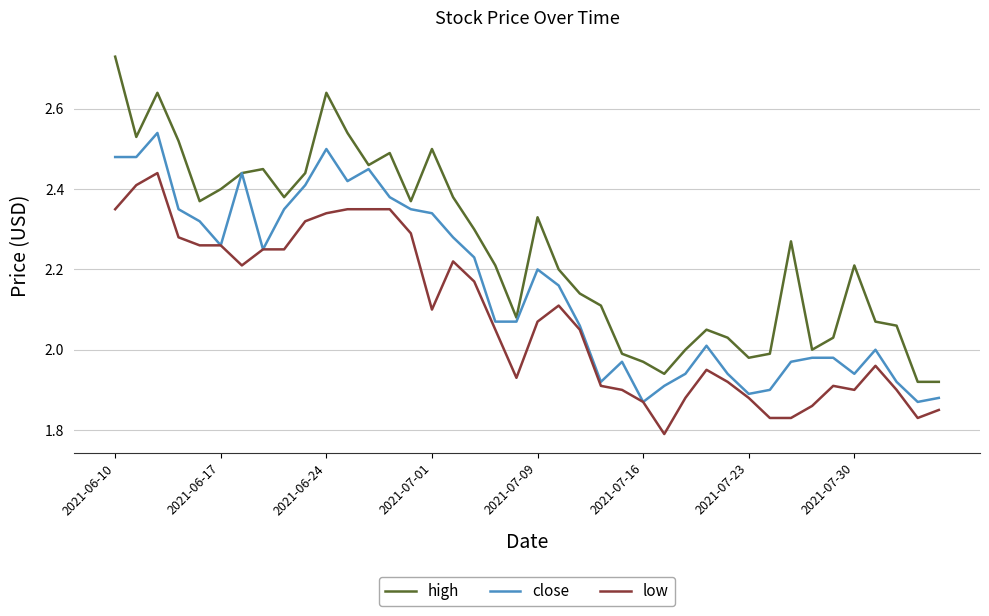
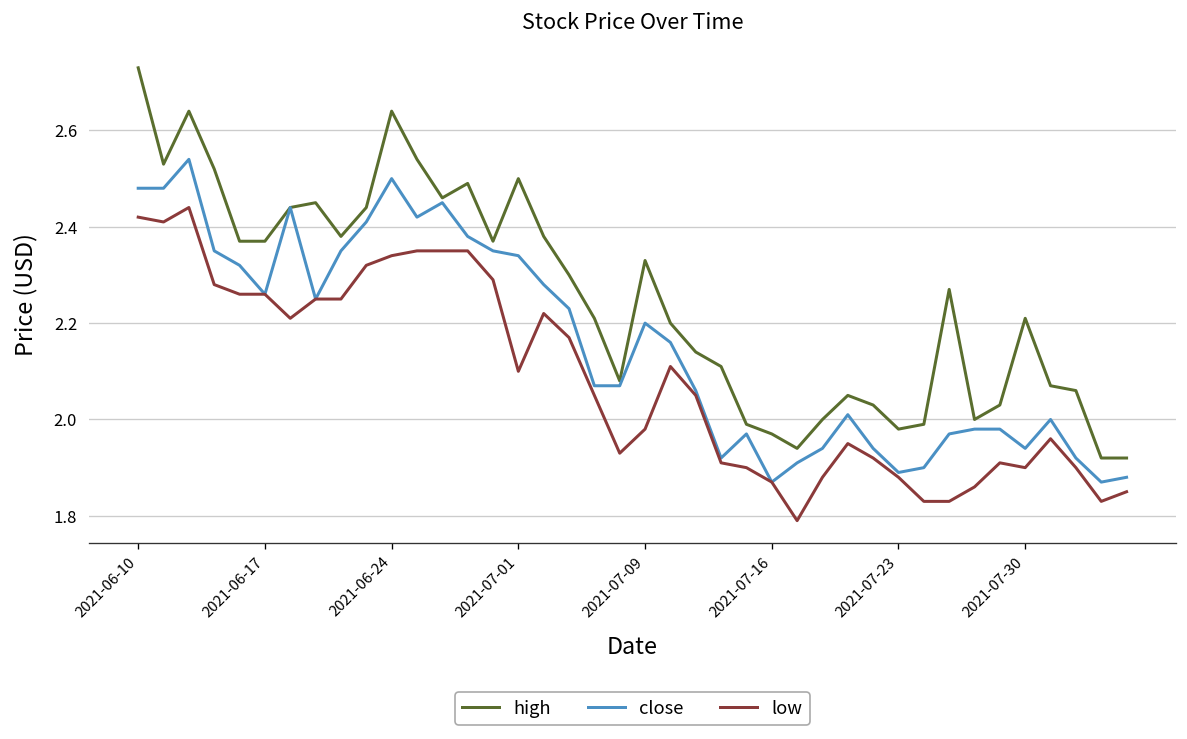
low, 2021-06-10: 2.35 -> 2.42
high, 2021-06-17: 2.40 -> 2.37
low, 2021-07-09: 2.07 -> 1.98
